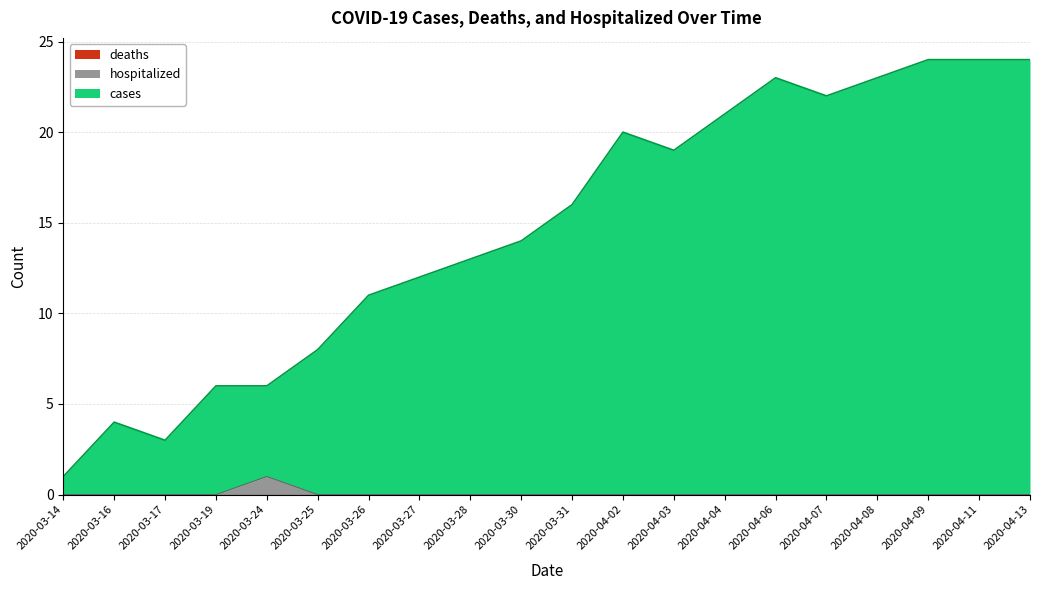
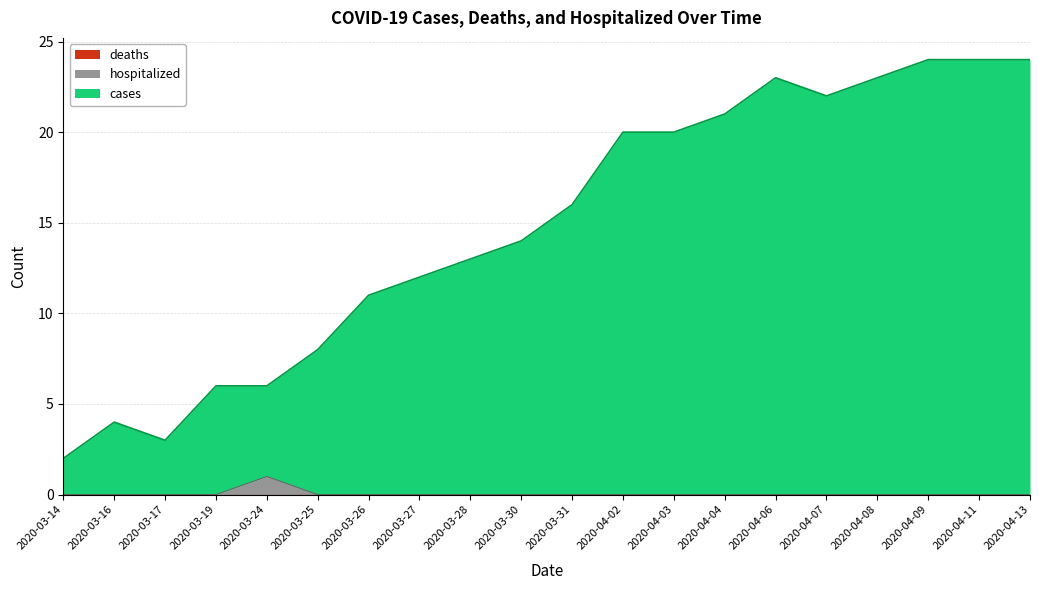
cases, 2020-03-14: 1 -> 2
cases, 2020-04-03: 19 -> 20
